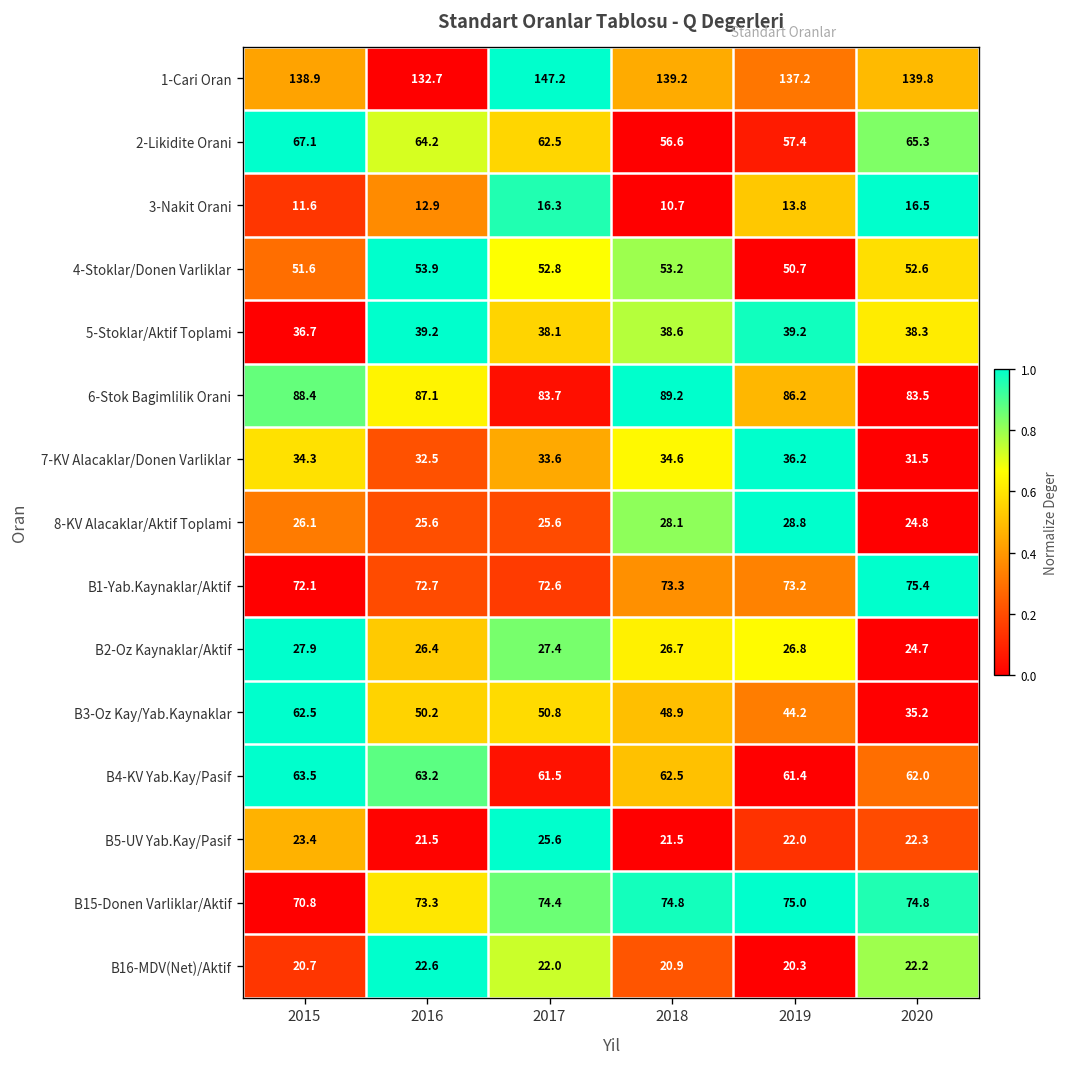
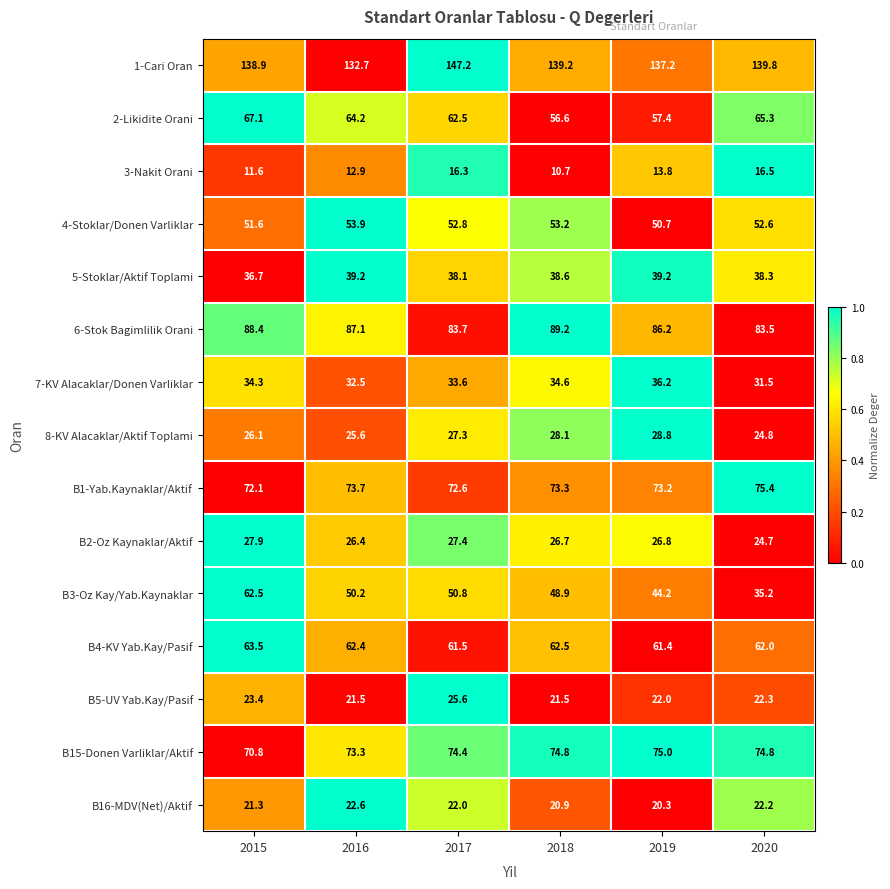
8-KV Alacaklar/Aktif Toplami, 2017: 25.6 -> 27.3
B1-Yab.Kaynaklar/Aktif, 2016: 72.7 -> 73.7
B4-KV Yab.Kay/Pasif, 2016: 63.2 -> 62.4
B16-MDV(Net)/Aktif, 2015: 20.7 -> 21.3
